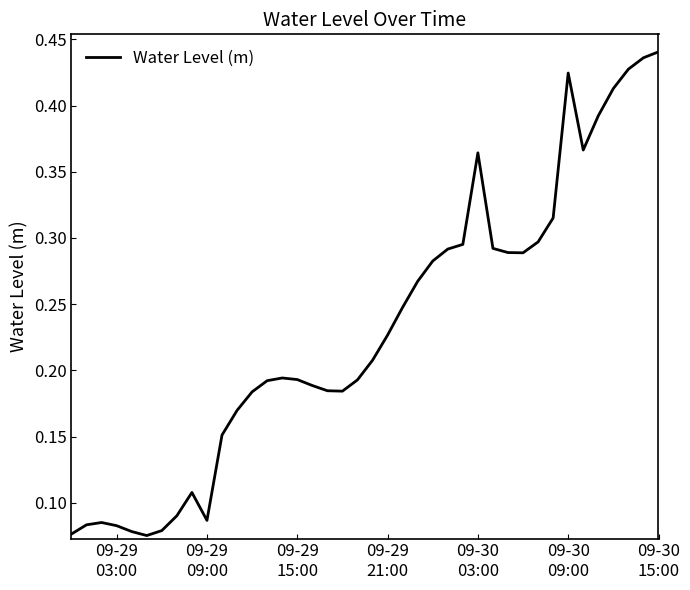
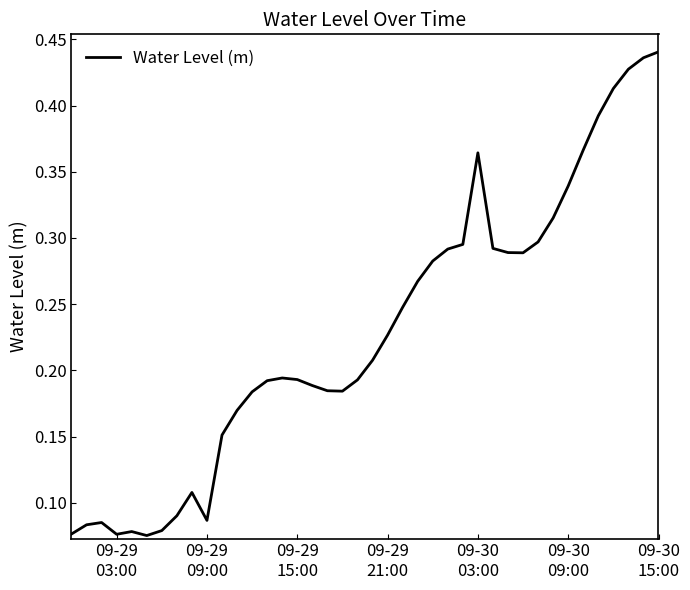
09-29 03:00: 0.083 -> 0.076
09-30 09:00: 0.425 -> 0.339
